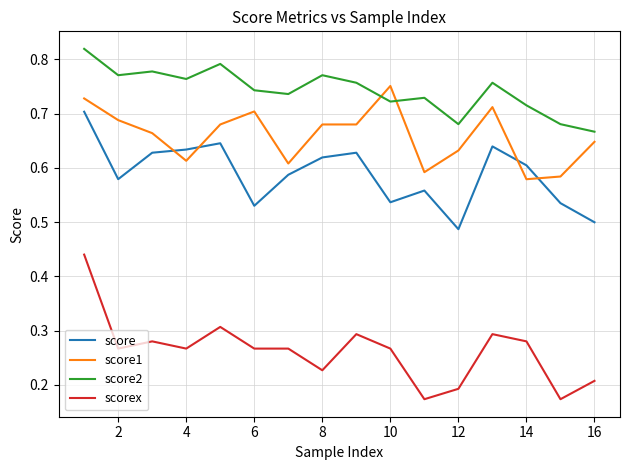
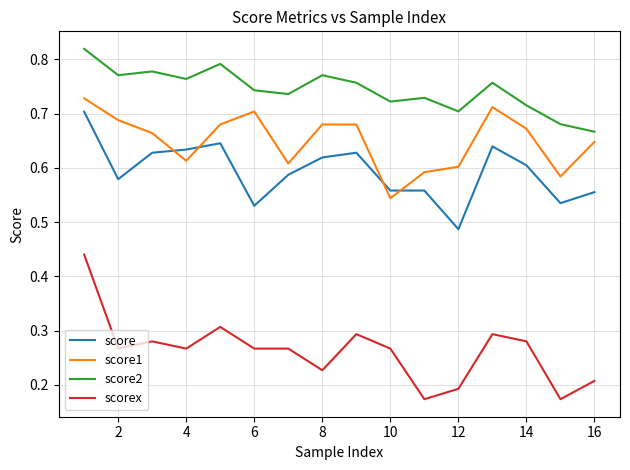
score, 10: 0.54 -> 0.56
score1, 10: 0.75 -> 0.54
score1, 12: 0.63 -> 0.60
score2, 12: 0.68 -> 0.70
score1, 14: 0.58 -> 0.67
score, 16: 0.50 -> 0.56
